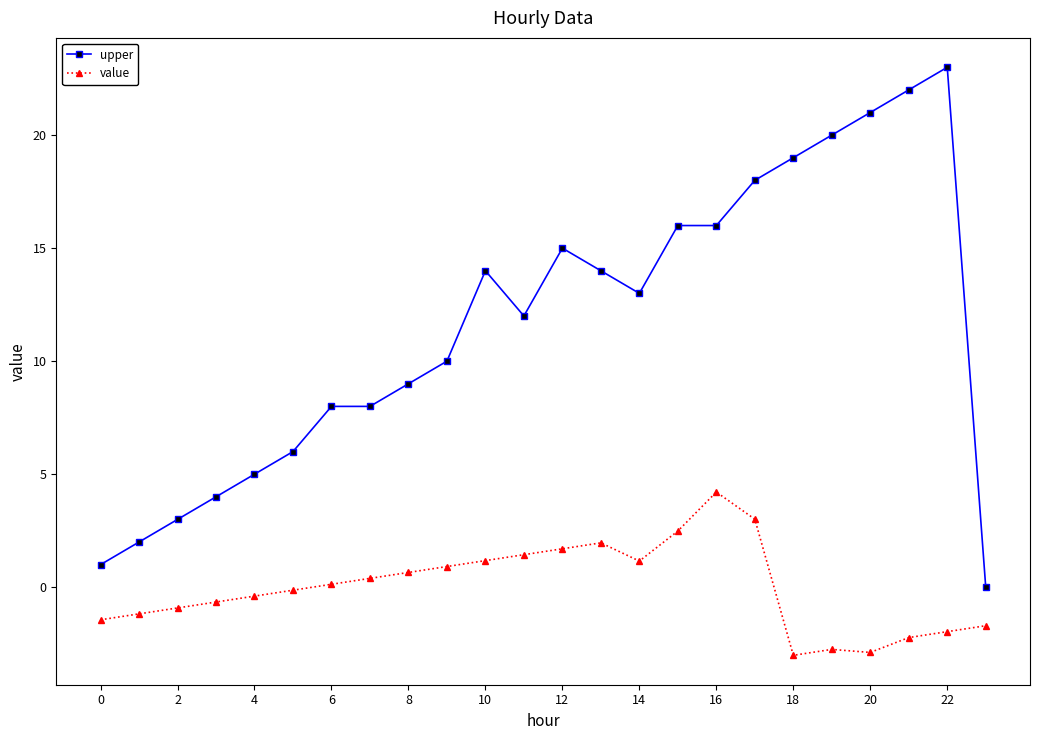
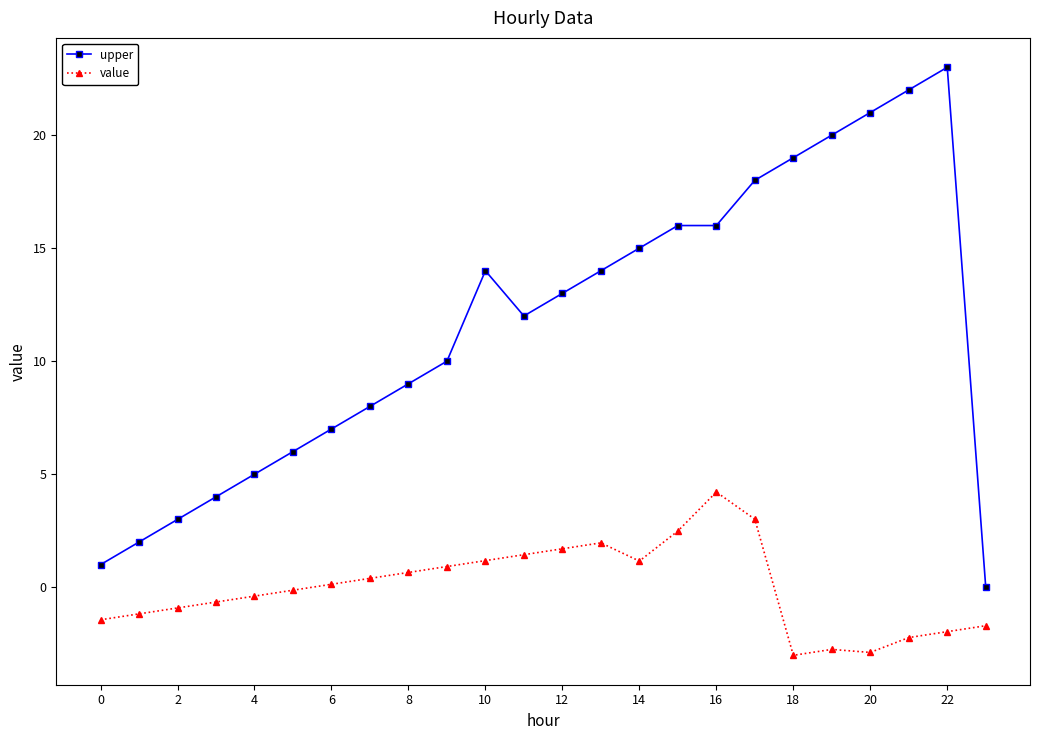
upper, 6: 8 -> 7
upper, 12: 15 -> 13
upper, 14: 13 -> 15
